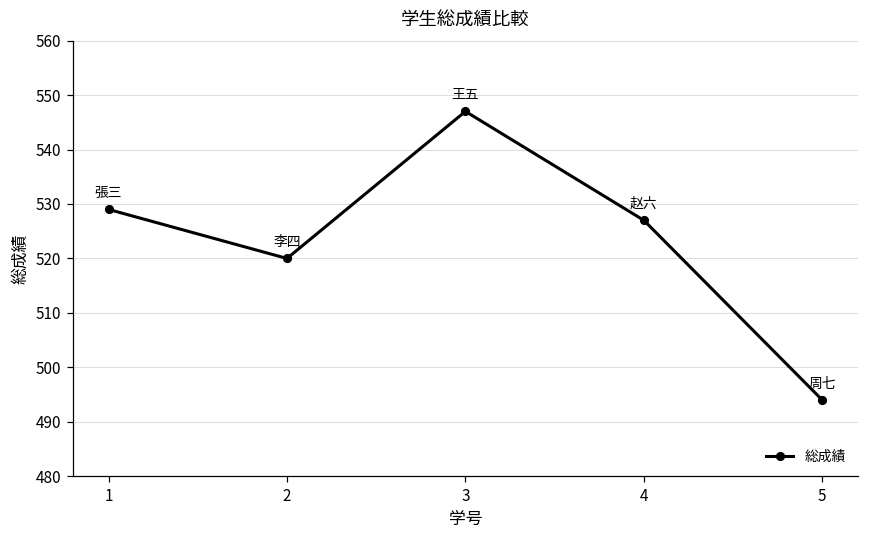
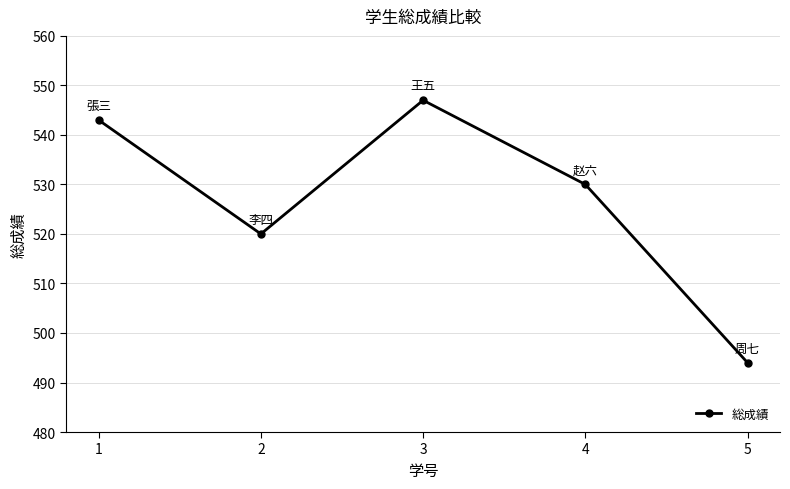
1: 529 -> 543
4: 527 -> 530
